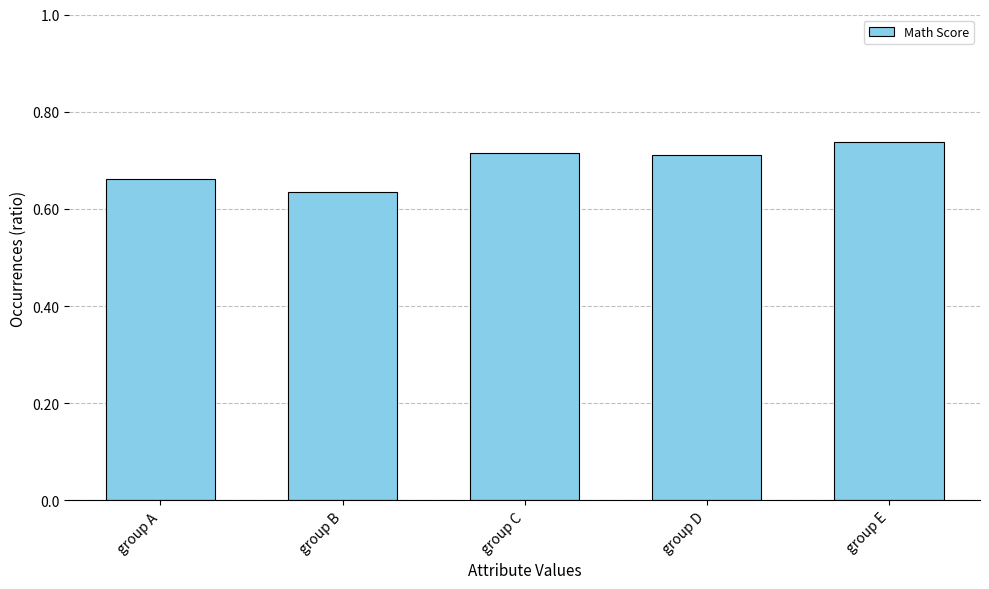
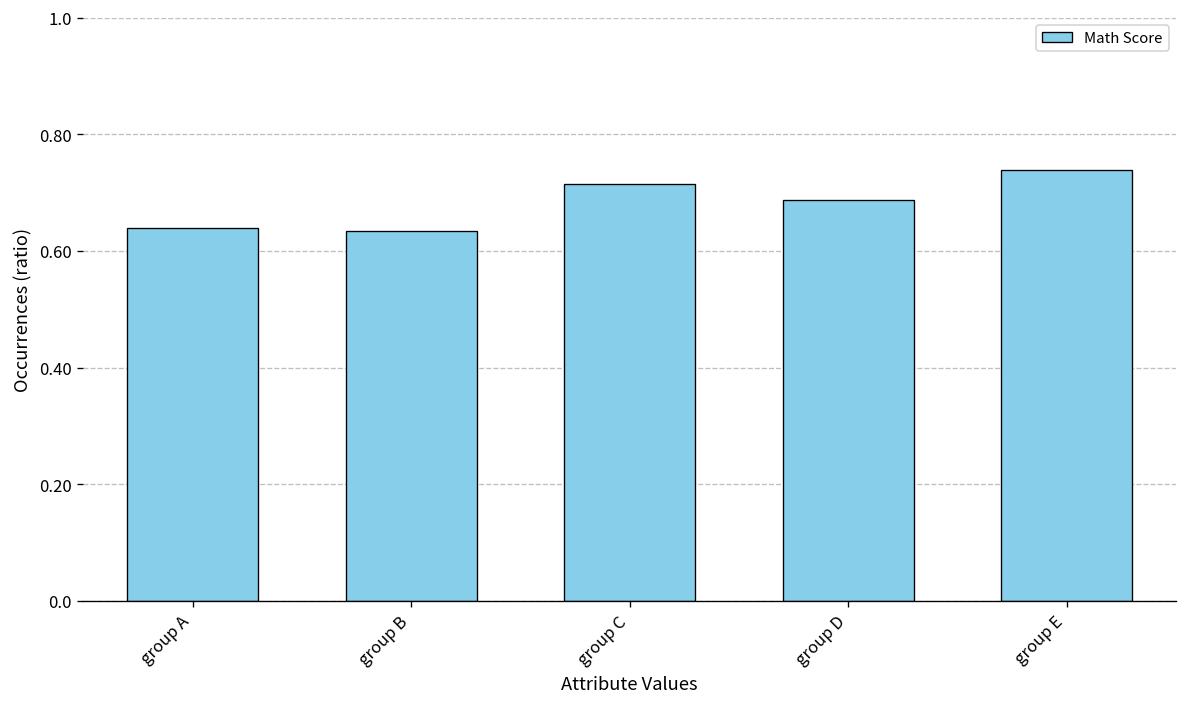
group A: 0.66 -> 0.64
group D: 0.71 -> 0.69
